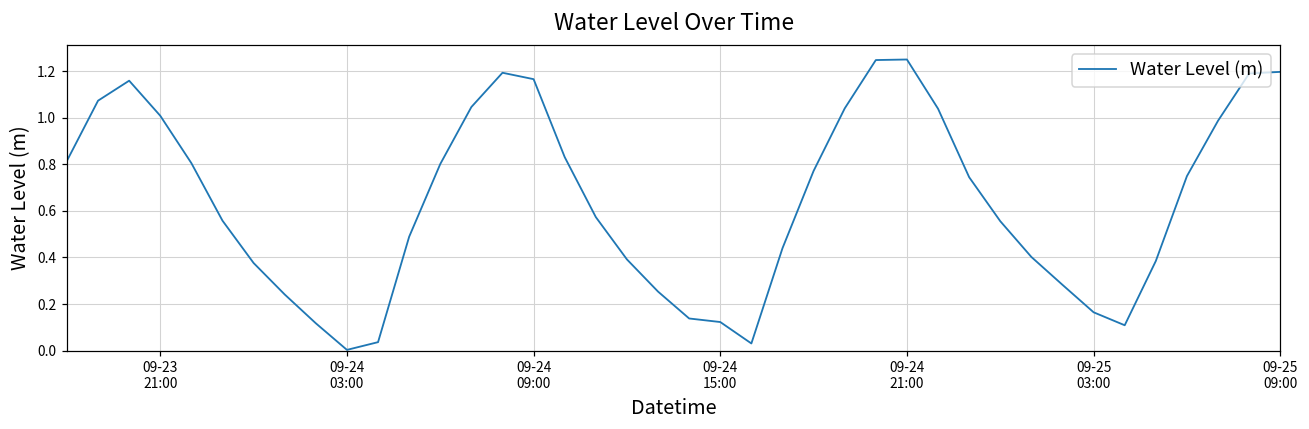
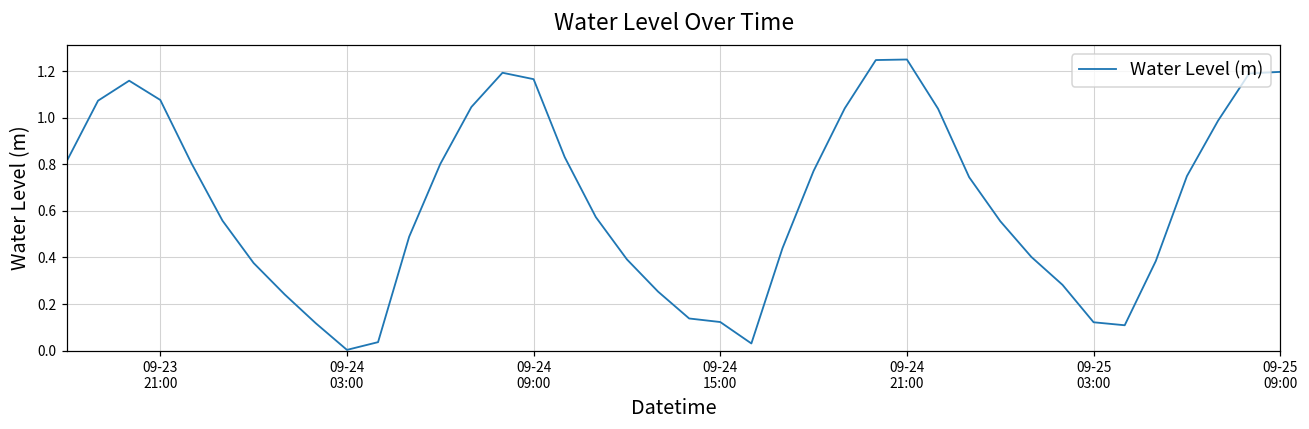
09-23 21:00: 1.01 -> 1.08
09-25 03:00: 0.16 -> 0.12
